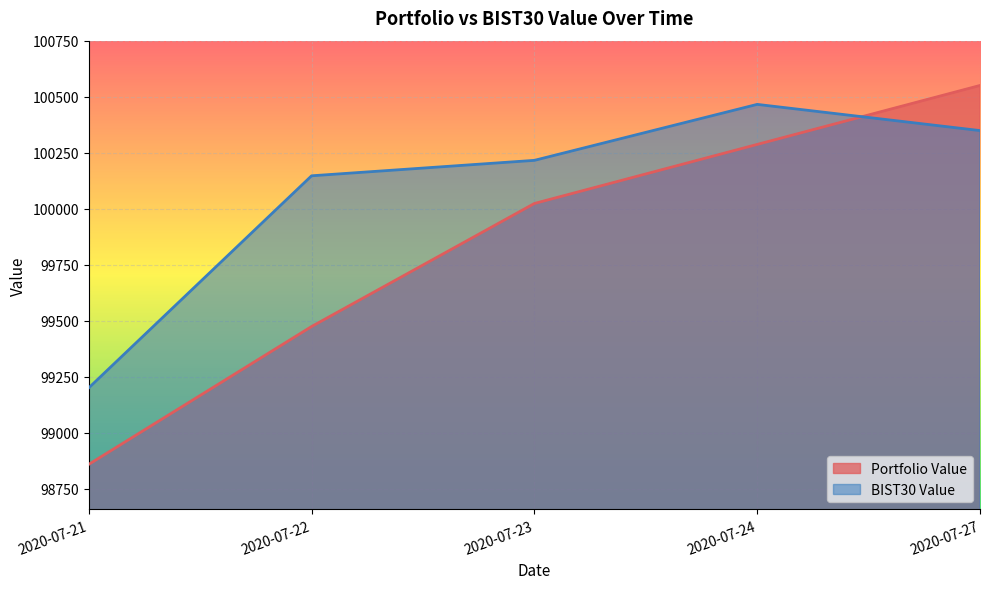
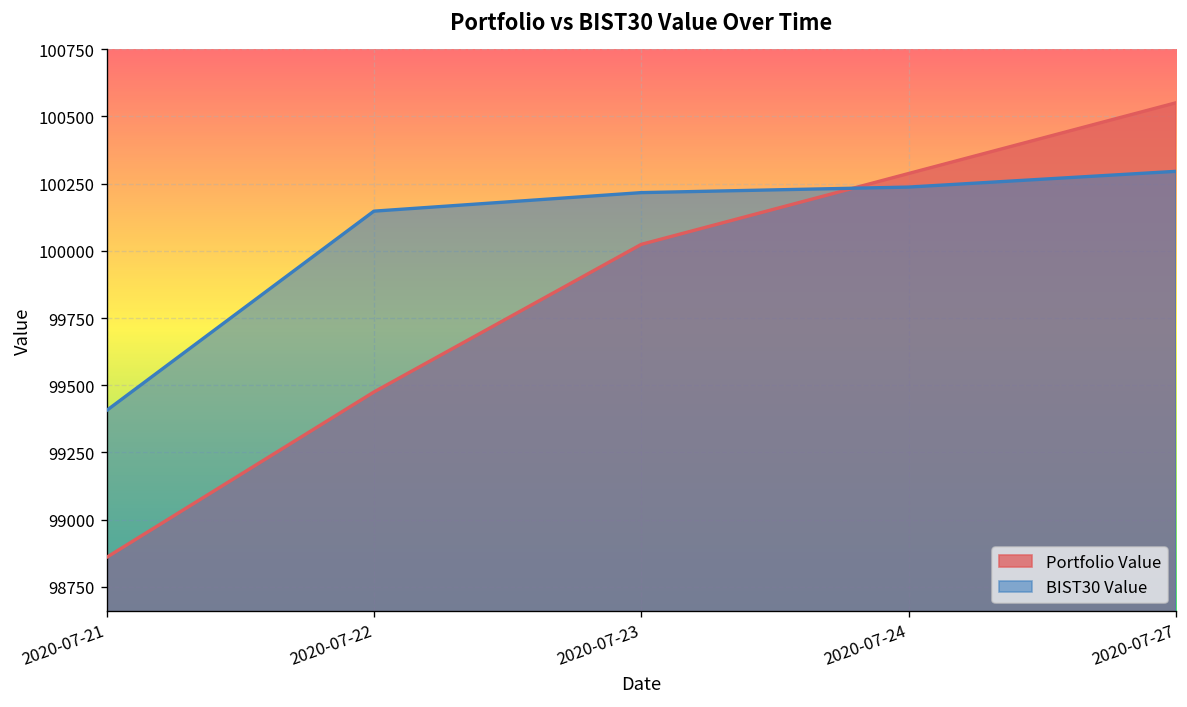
BIST30 Value, 2020-07-21: 99200 -> 99410
BIST30 Value, 2020-07-24: 100470 -> 100240
BIST30 Value, 2020-07-27: 100350 -> 100300
